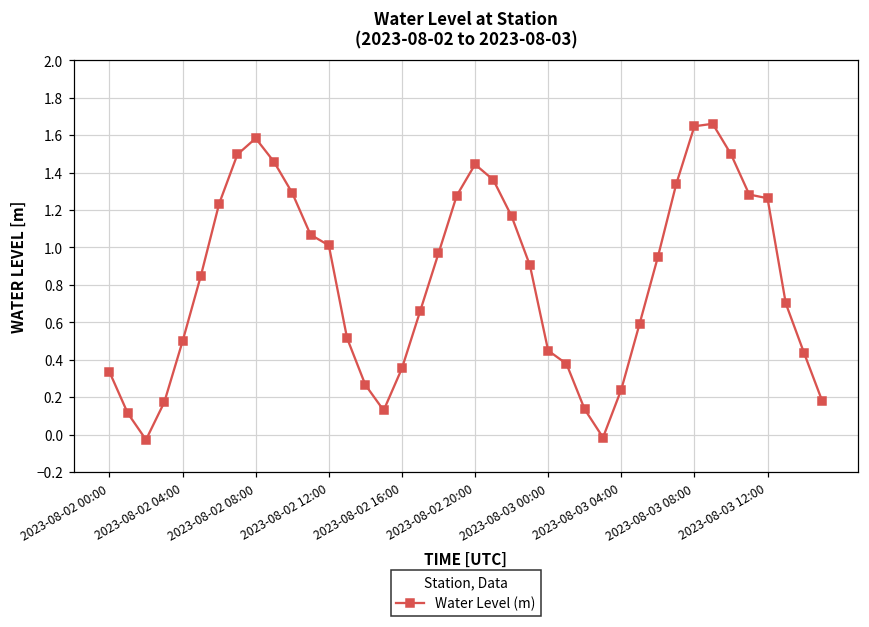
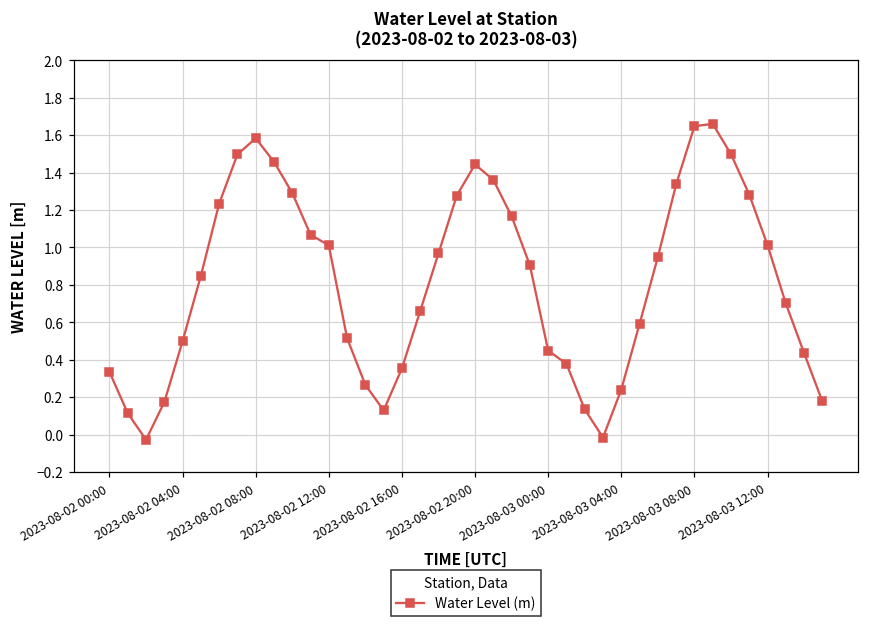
2023-08-03 12:00: 1.26 -> 1.01
